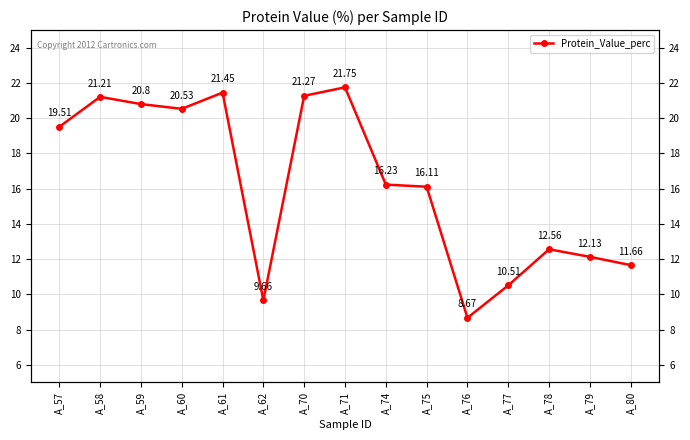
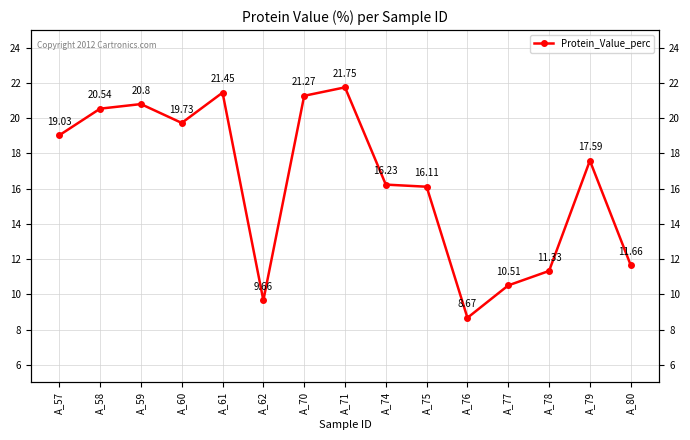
A_57: 19.51 -> 19.03
A_58: 21.21 -> 20.54
A_60: 20.53 -> 19.73
A_78: 12.56 -> 11.33
A_79: 12.13 -> 17.59
